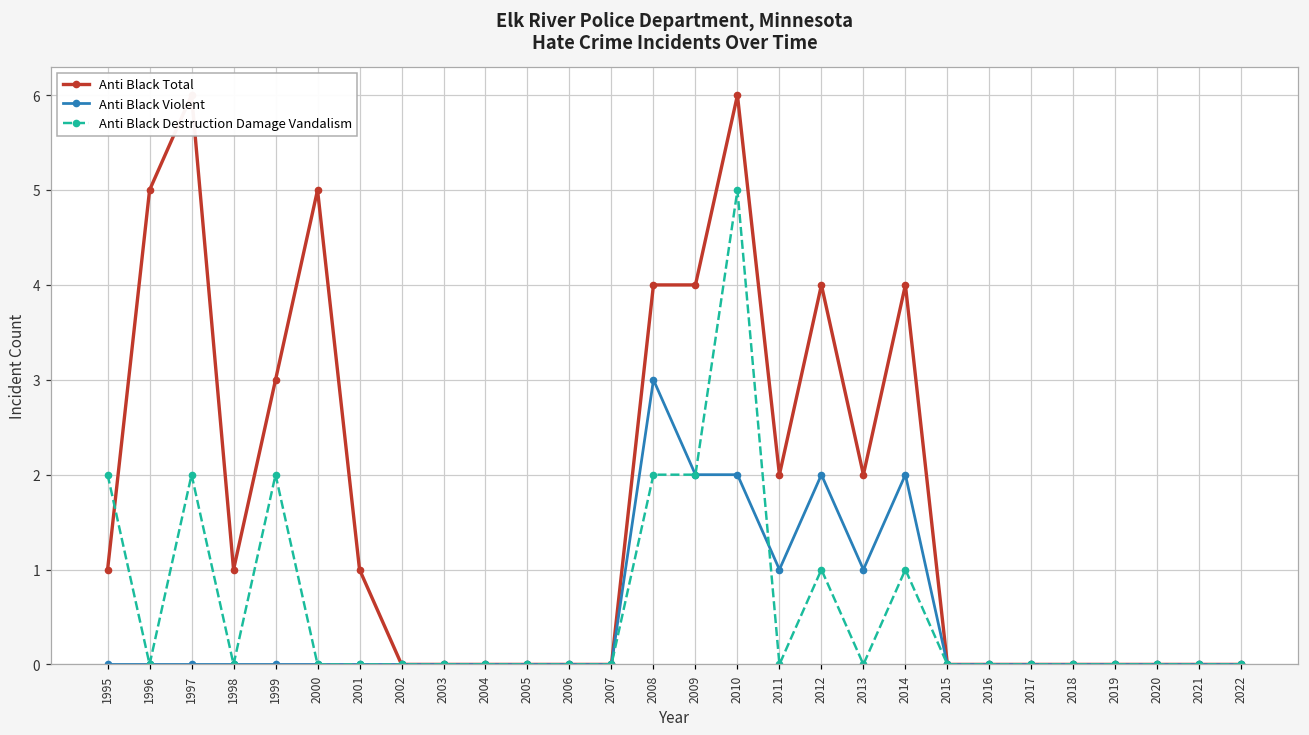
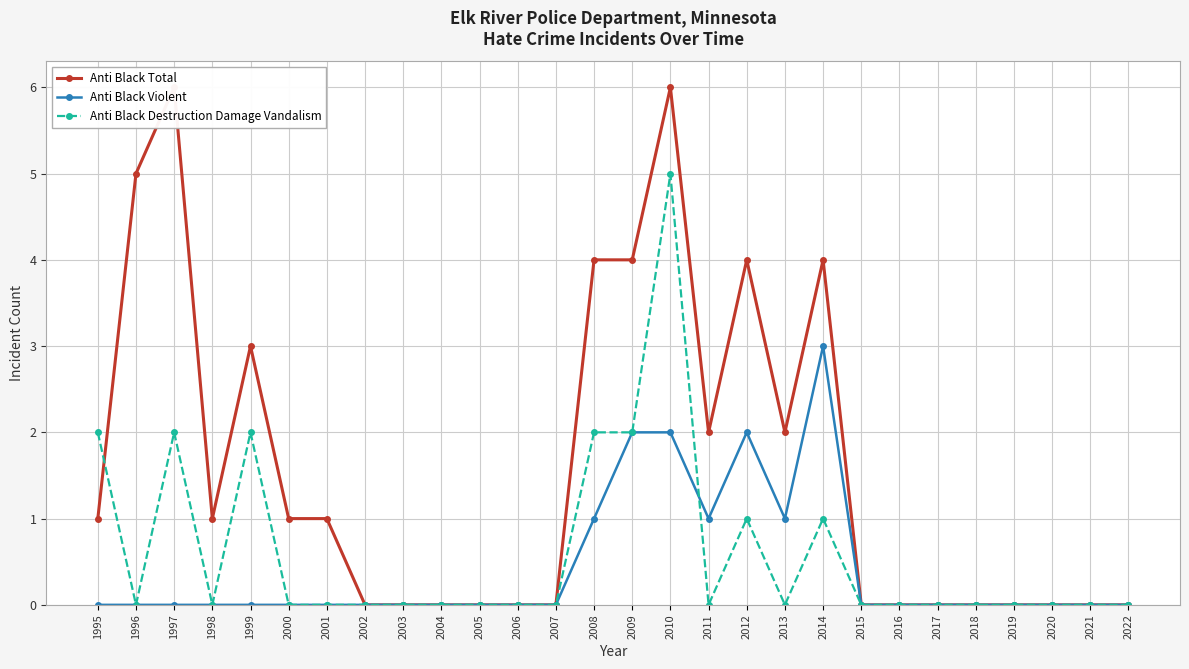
Anti Black Total, 2000: 5 -> 1
Anti Black Violent, 2008: 3 -> 1
Anti Black Violent, 2014: 2 -> 3
